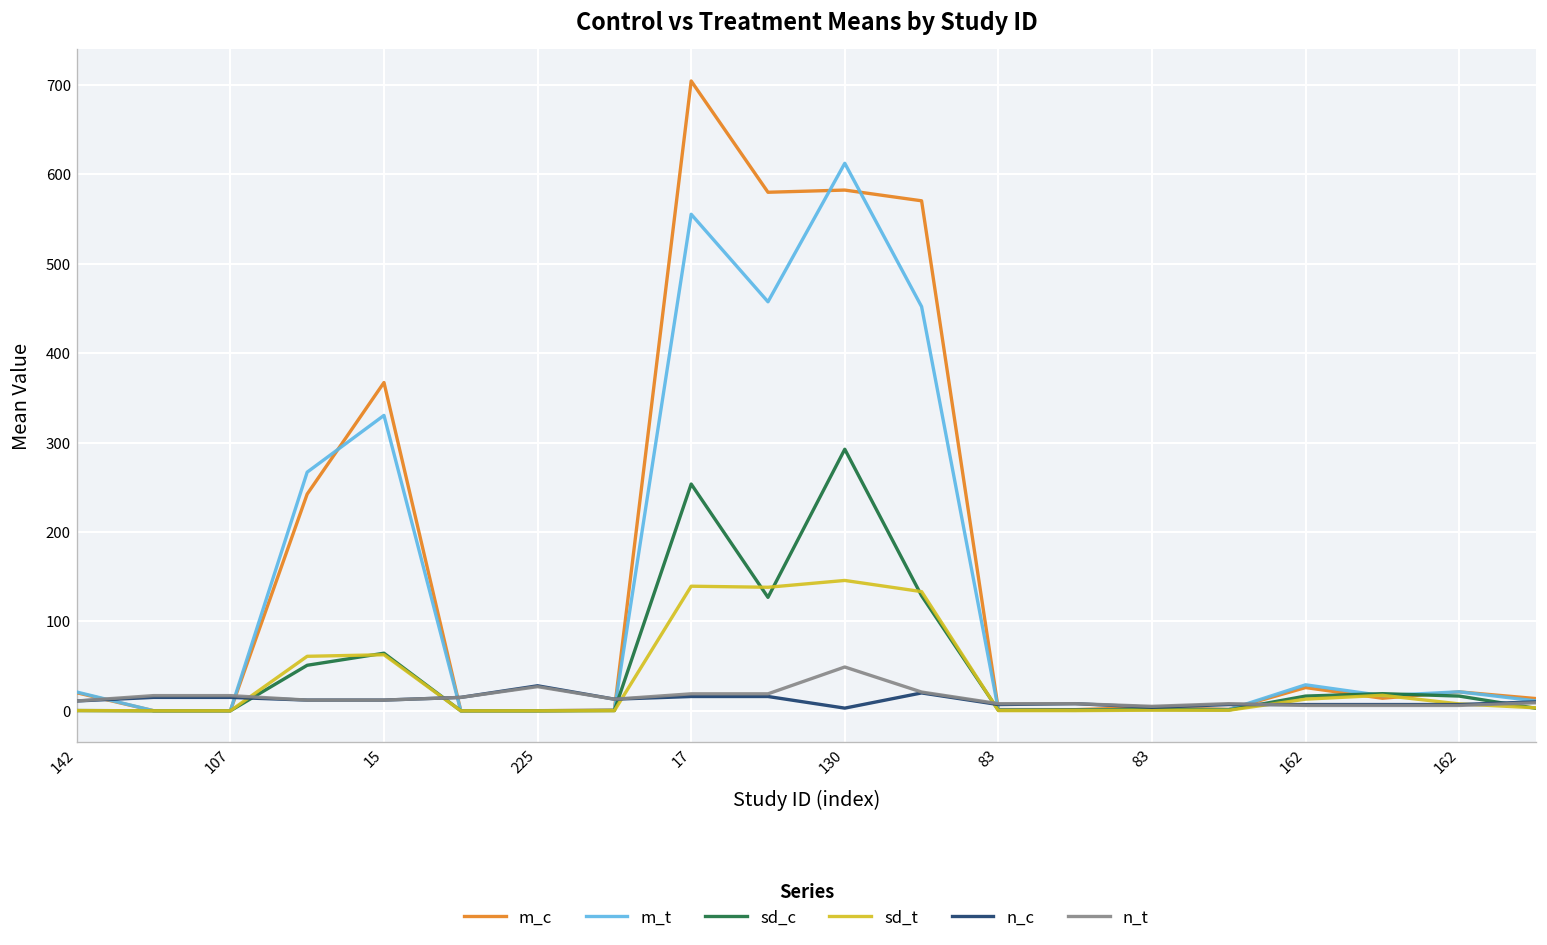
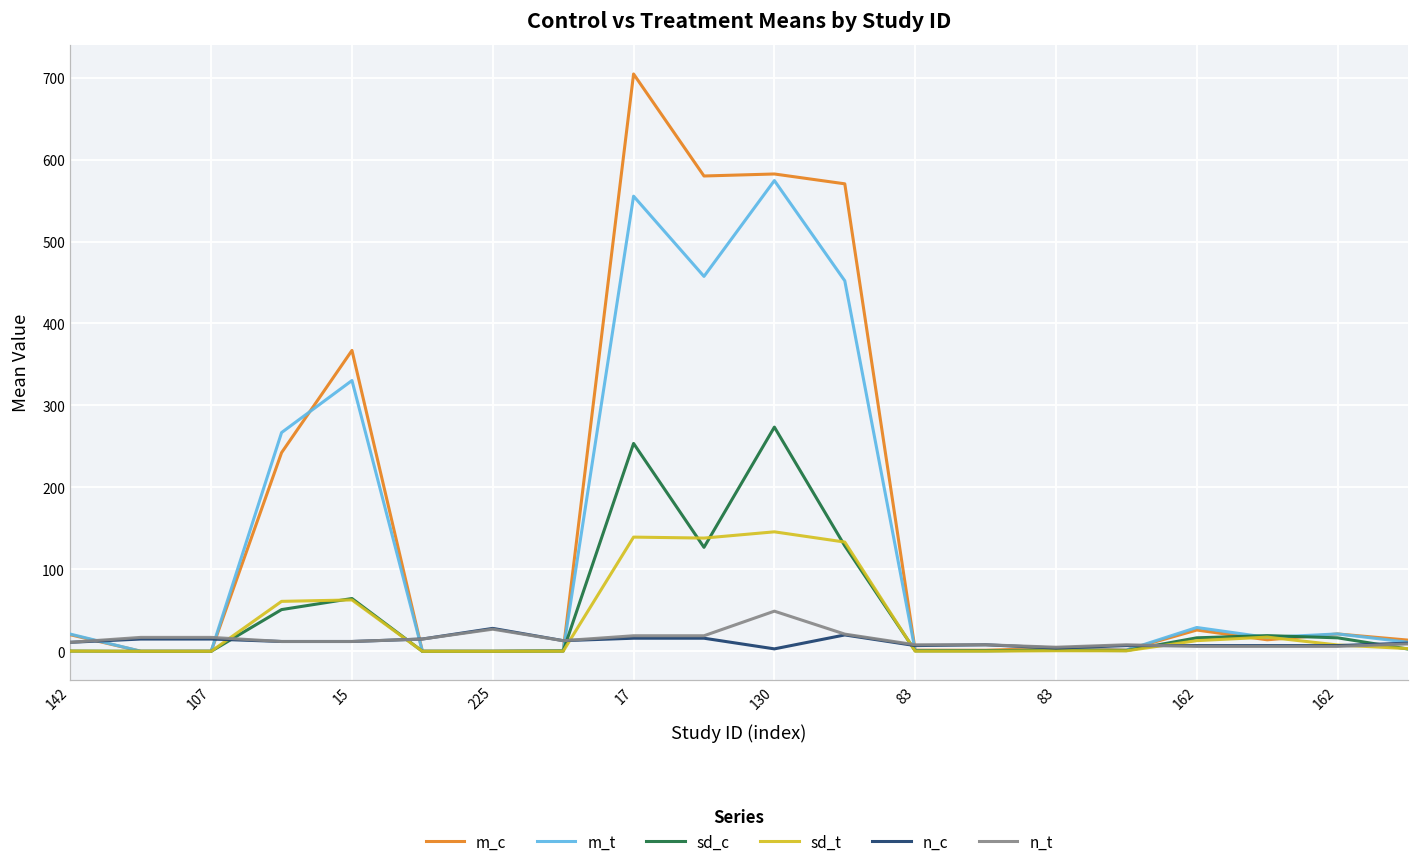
m_t, 130: 610 -> 570
sd_c, 130: 290 -> 270
